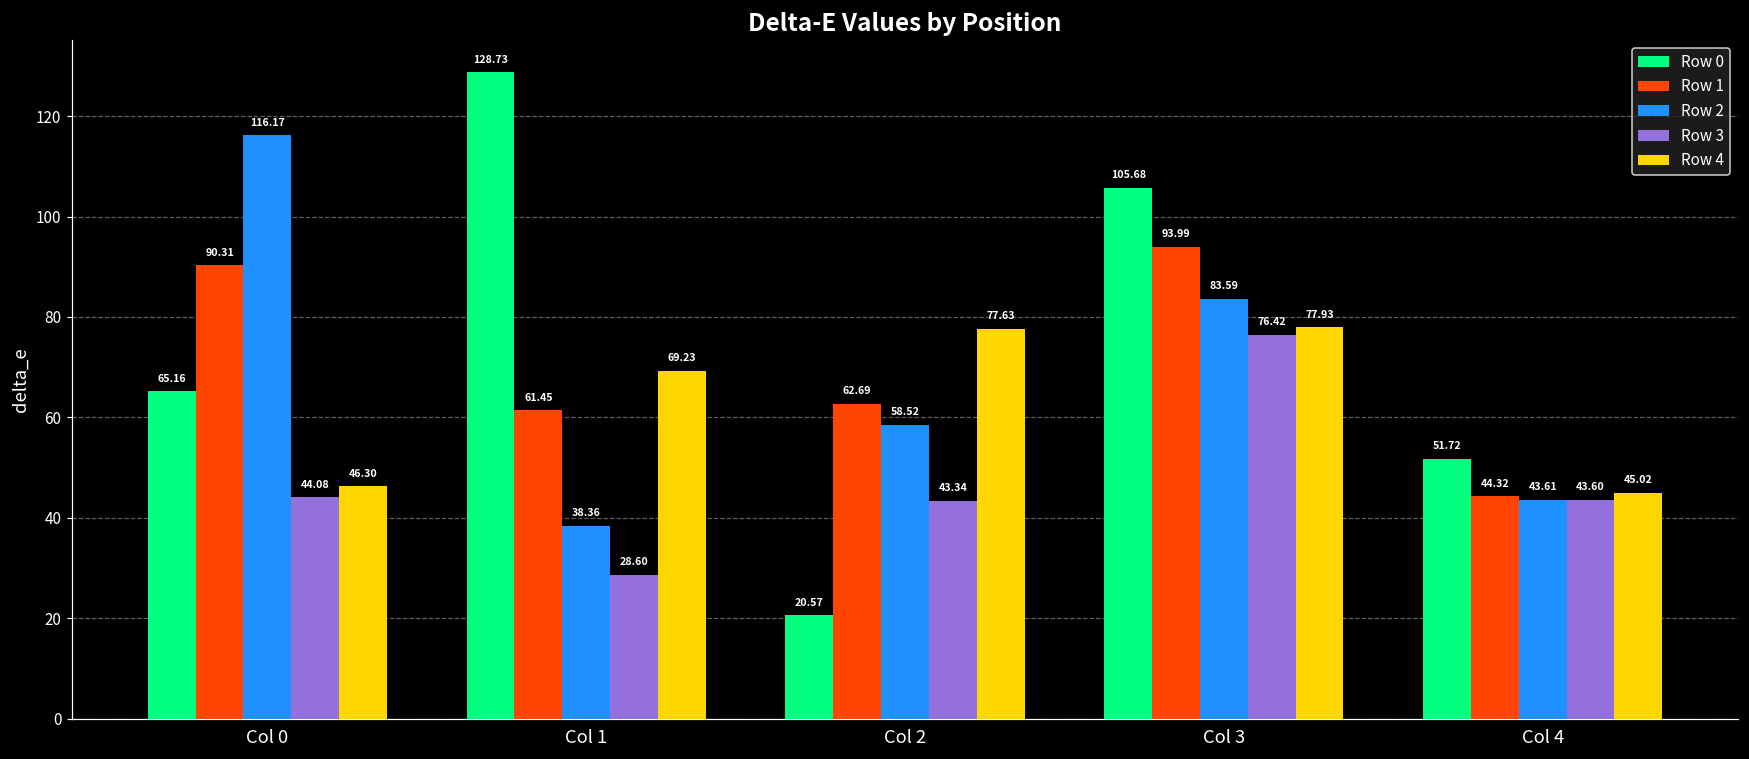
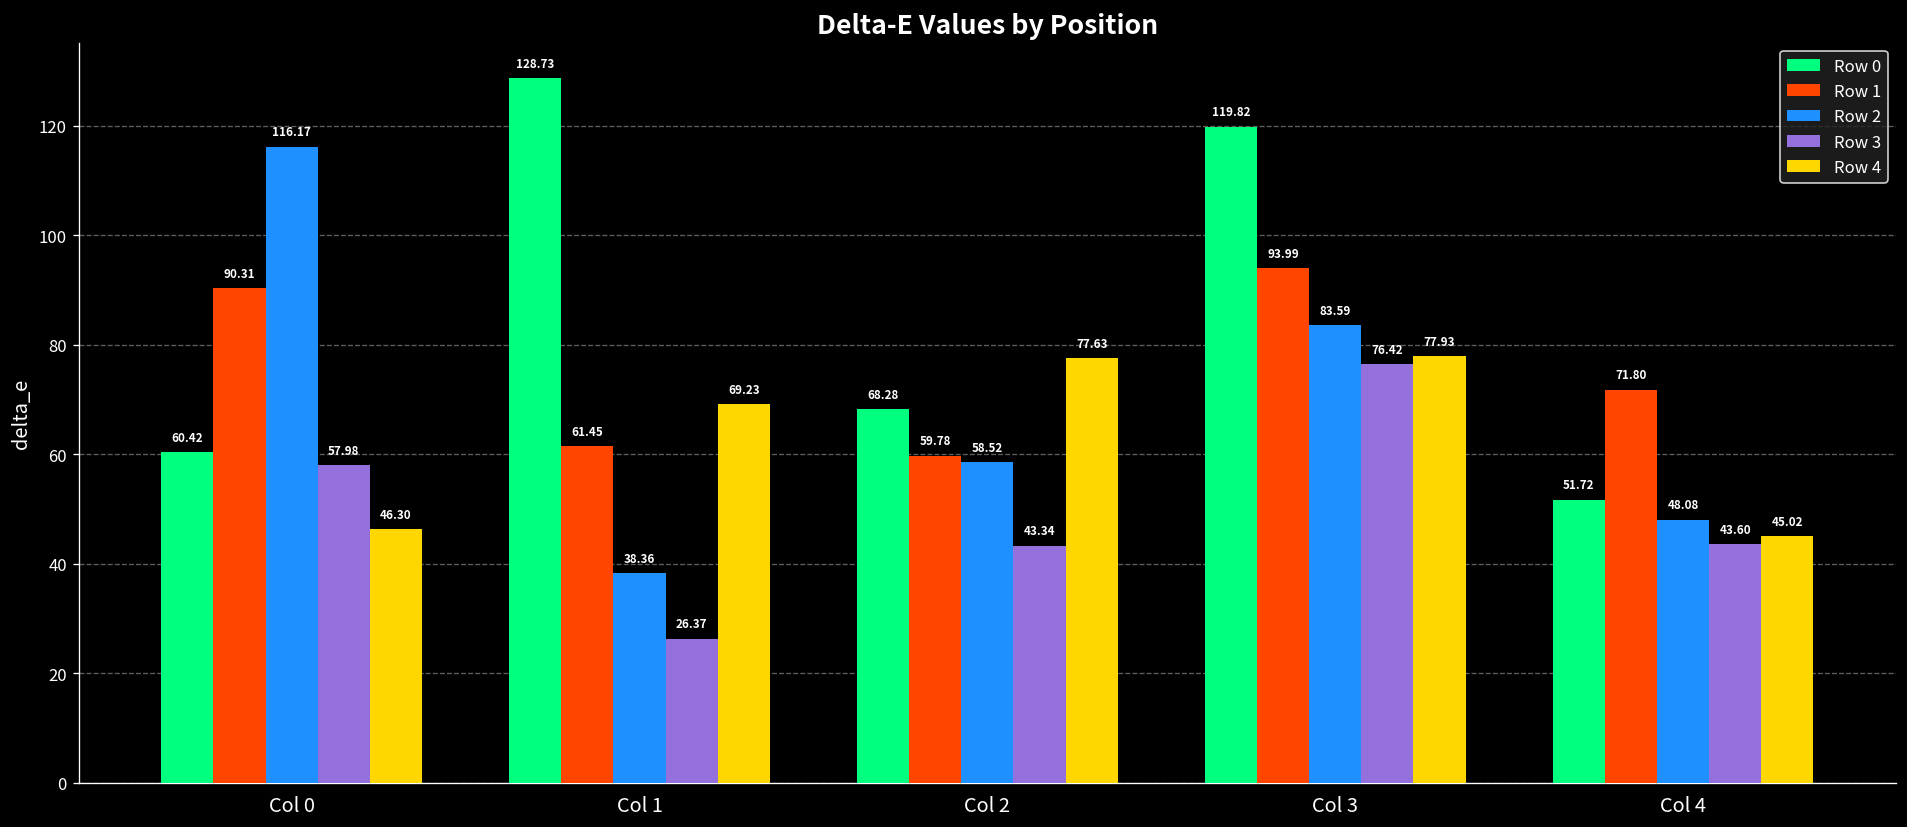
Row 0, Col 0: 65.16 -> 60.42
Row 3, Col 0: 44.08 -> 57.98
Row 3, Col 1: 28.60 -> 26.37
Row 0, Col 2: 20.57 -> 68.28
Row 1, Col 2: 62.69 -> 59.78
Row 0, Col 3: 105.68 -> 119.82
Row 1, Col 4: 44.32 -> 71.80
Row 2, Col 4: 43.61 -> 48.08
